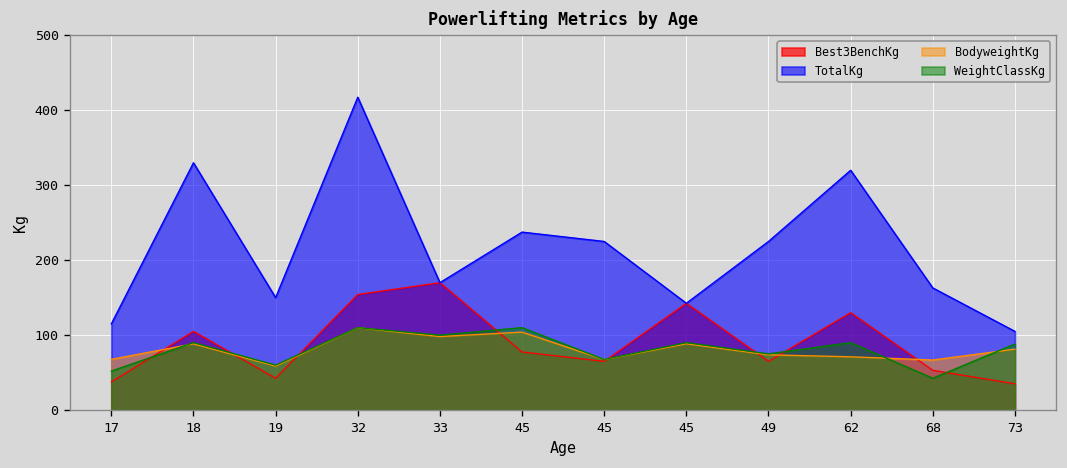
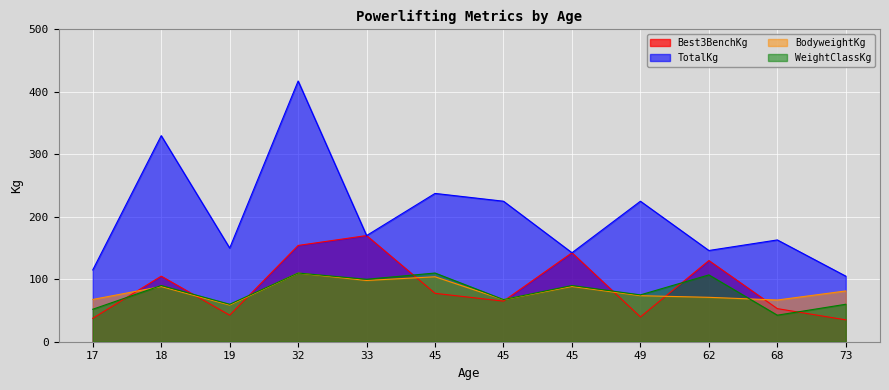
Best3BenchKg, 49: 70 -> 40
TotalKg, 62: 320 -> 150
WeightClassKg, 62: 90 -> 110
WeightClassKg, 73: 90 -> 60
